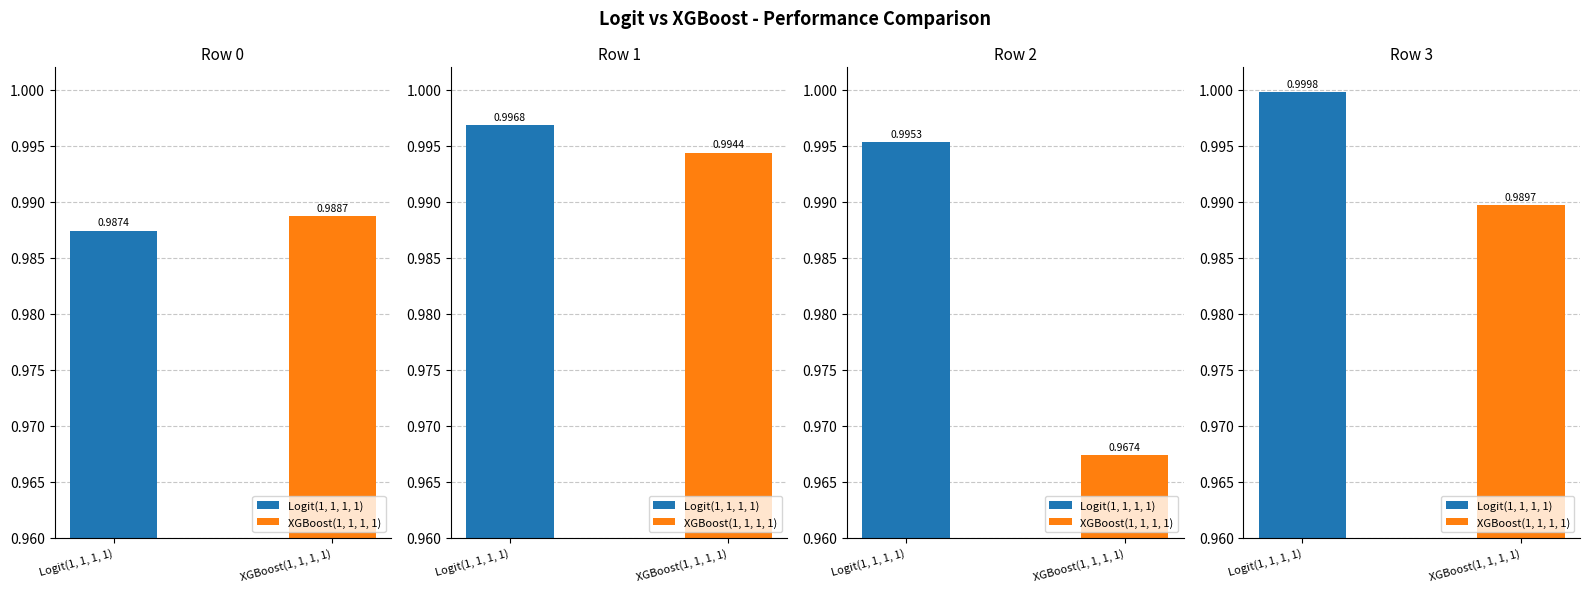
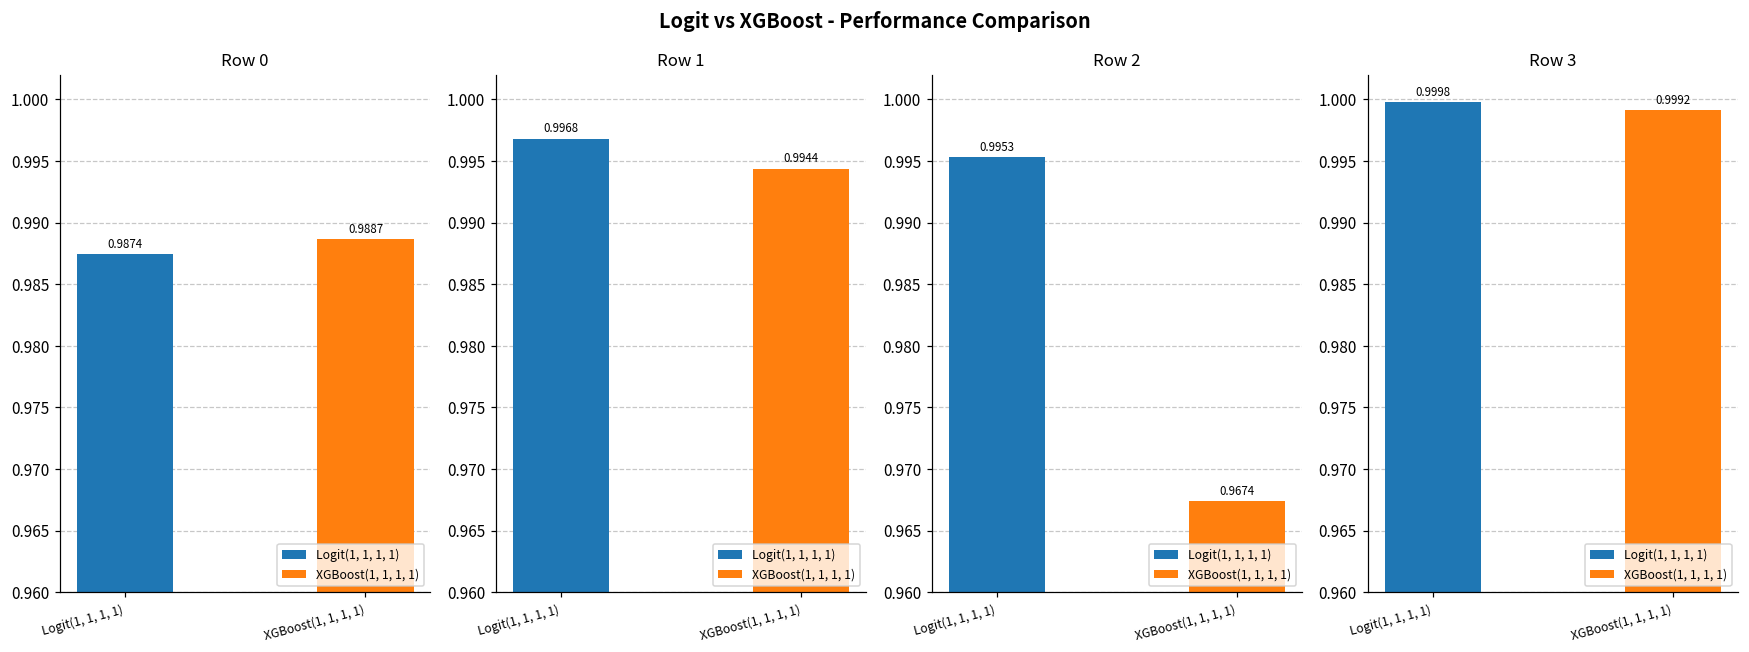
Row 3, XGBoost(1, 1, 1, 1): 0.9897 -> 0.9992
